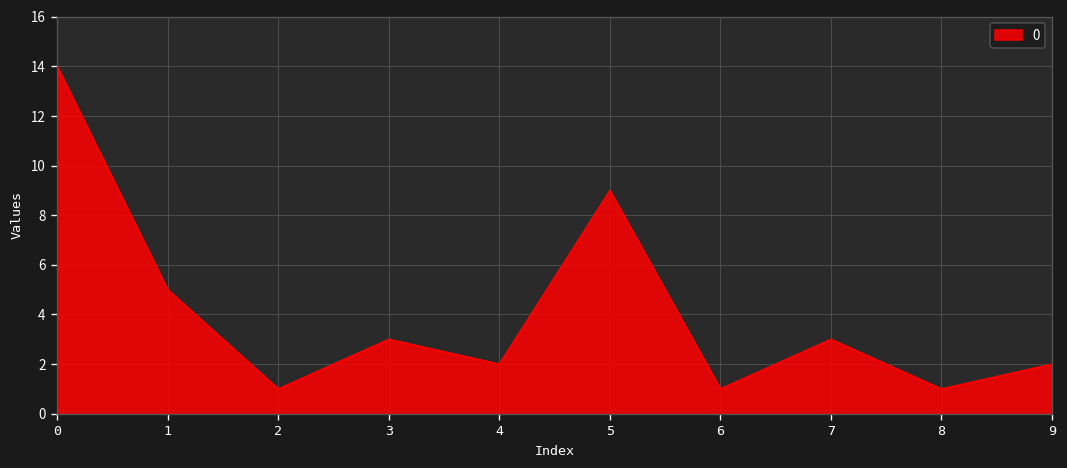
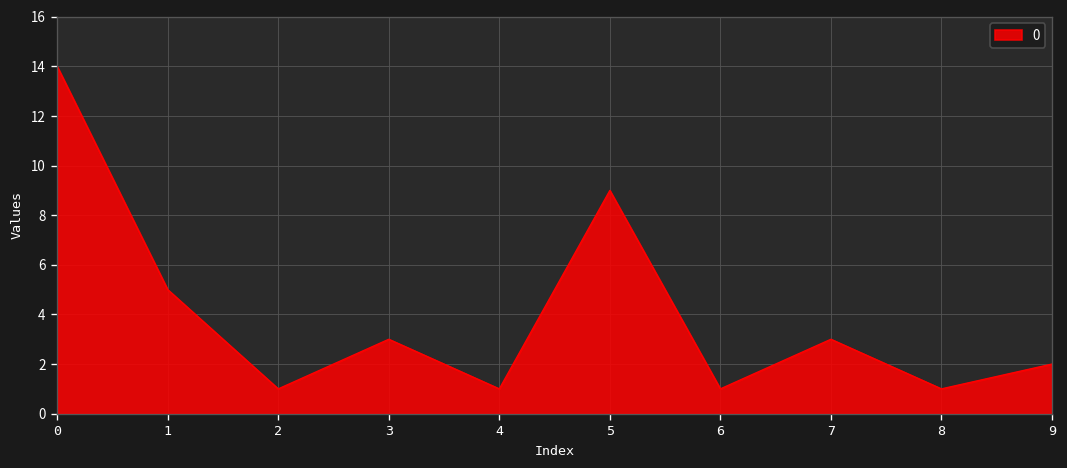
4: 2 -> 1
